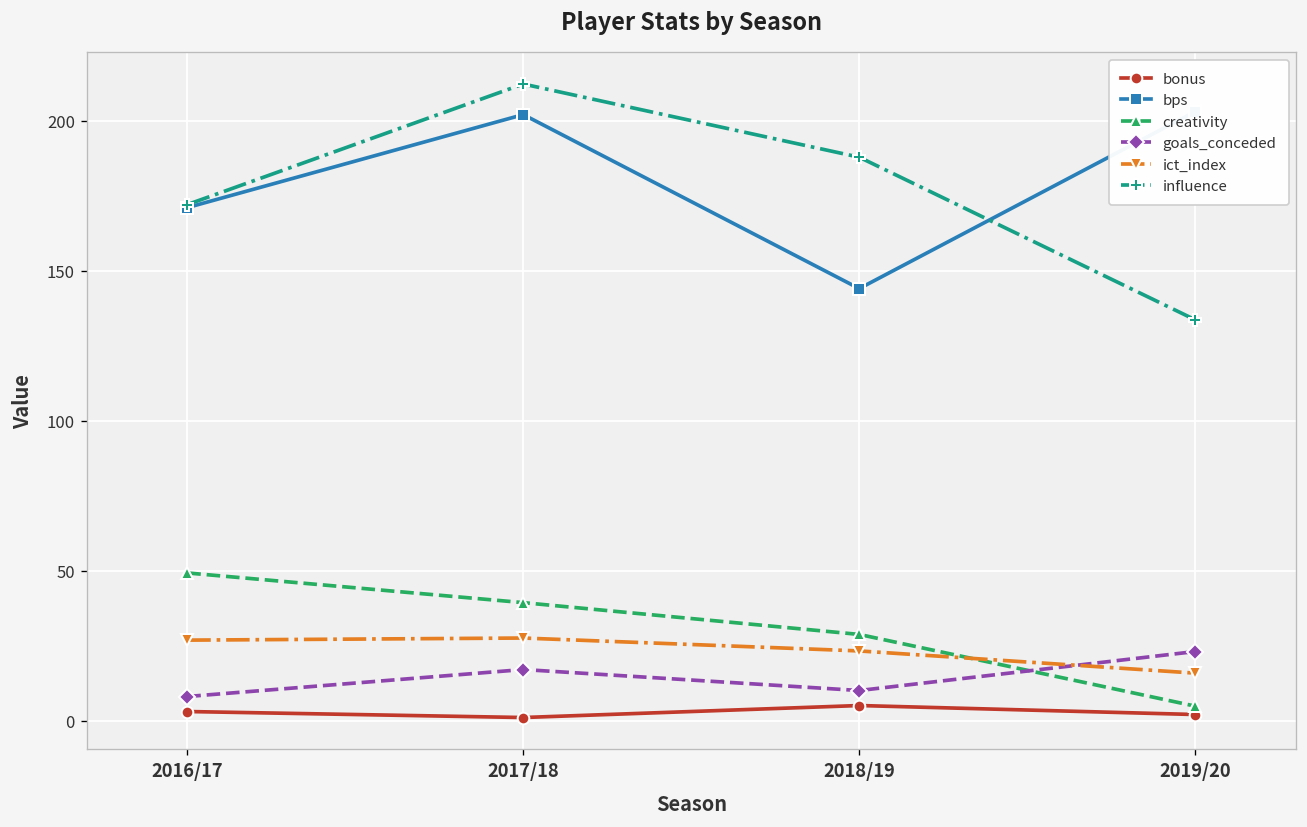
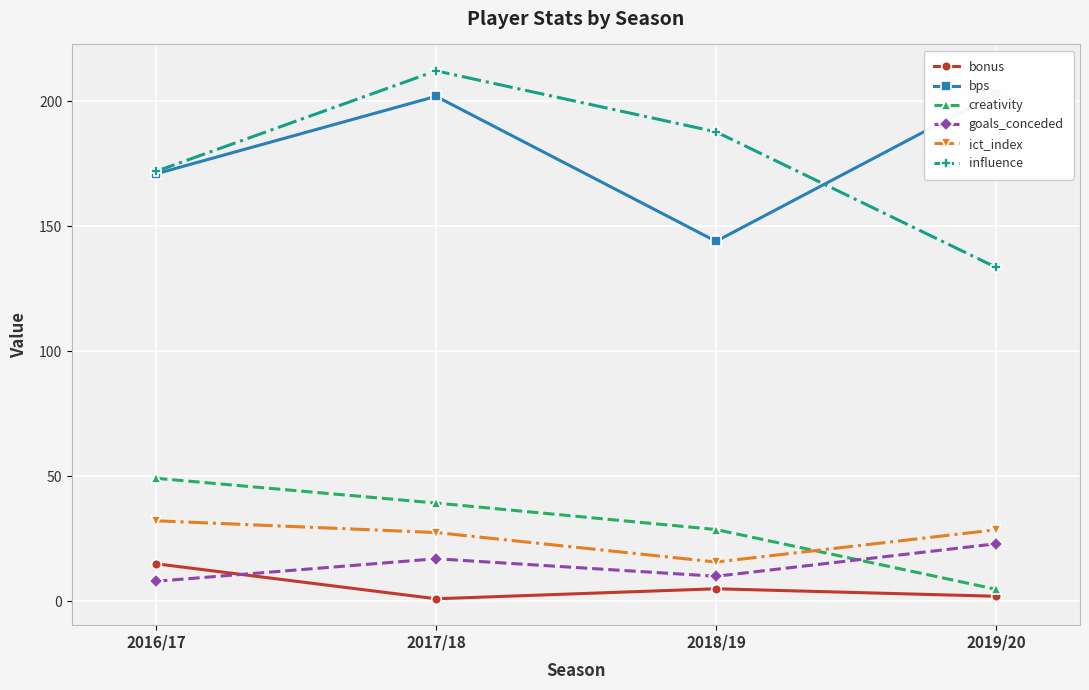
bonus, 2016/17: 3 -> 15
ict_index, 2016/17: 27 -> 32
ict_index, 2018/19: 23 -> 16
ict_index, 2019/20: 16 -> 29
